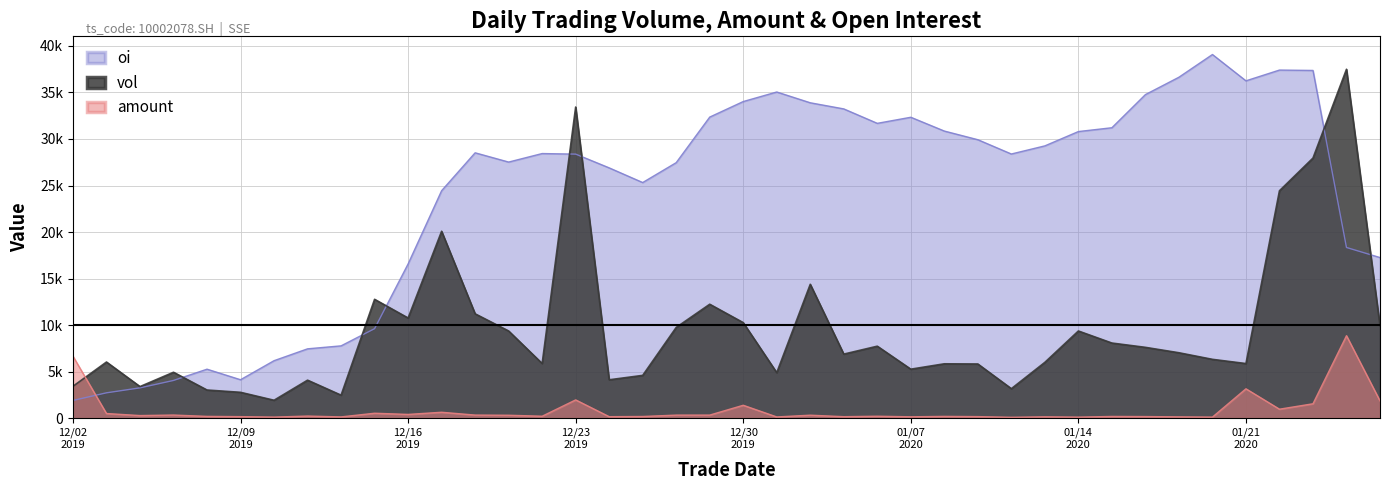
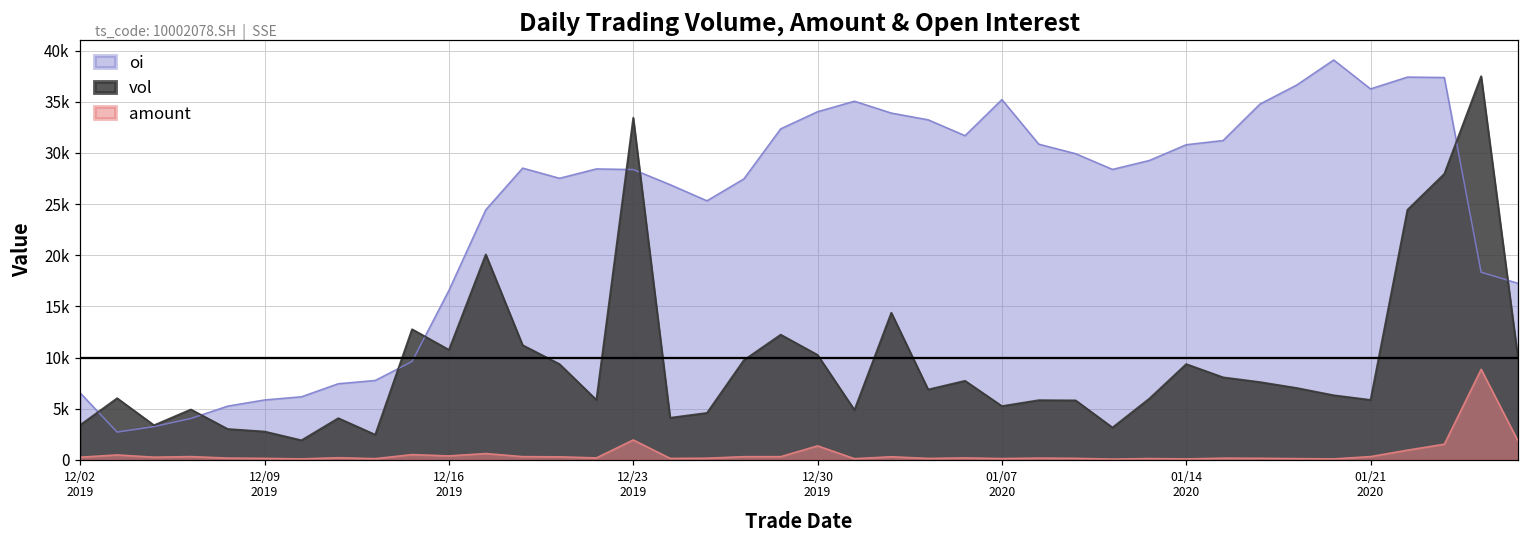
oi, 12/02 2019: 2000 -> 7000
amount, 12/02 2019: 7000 -> 0
oi, 12/09 2019: 4000 -> 6000
oi, 01/07 2020: 32000 -> 35000
amount, 01/21 2020: 3000 -> 0
